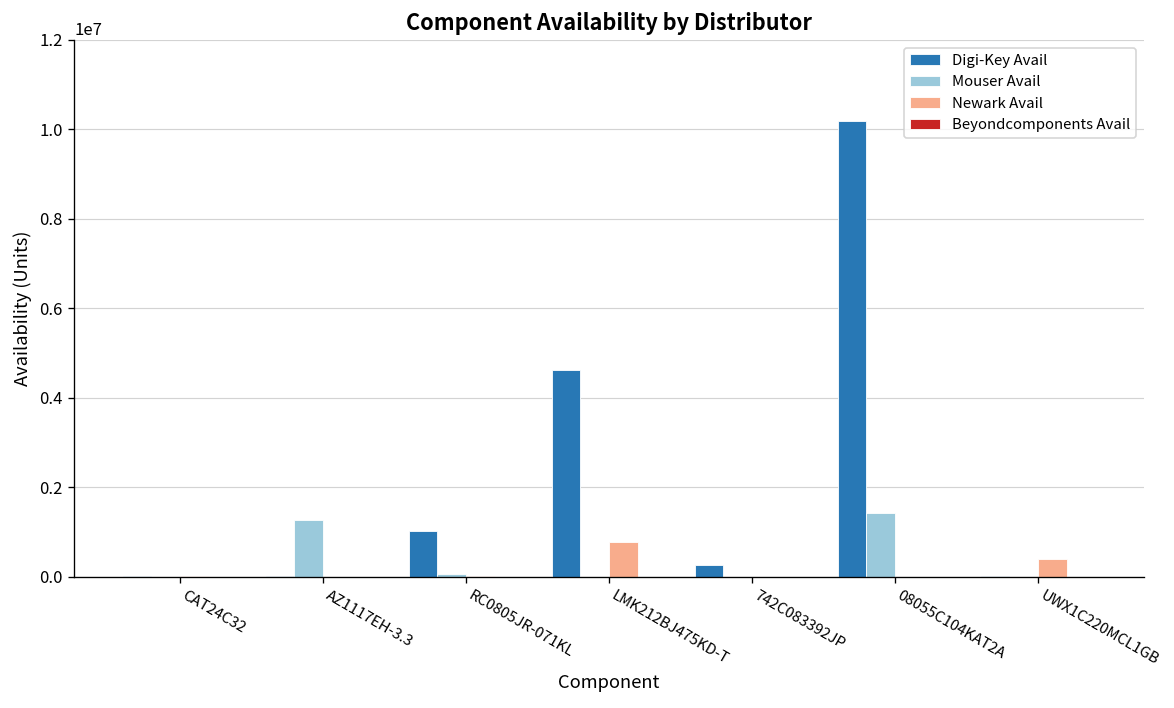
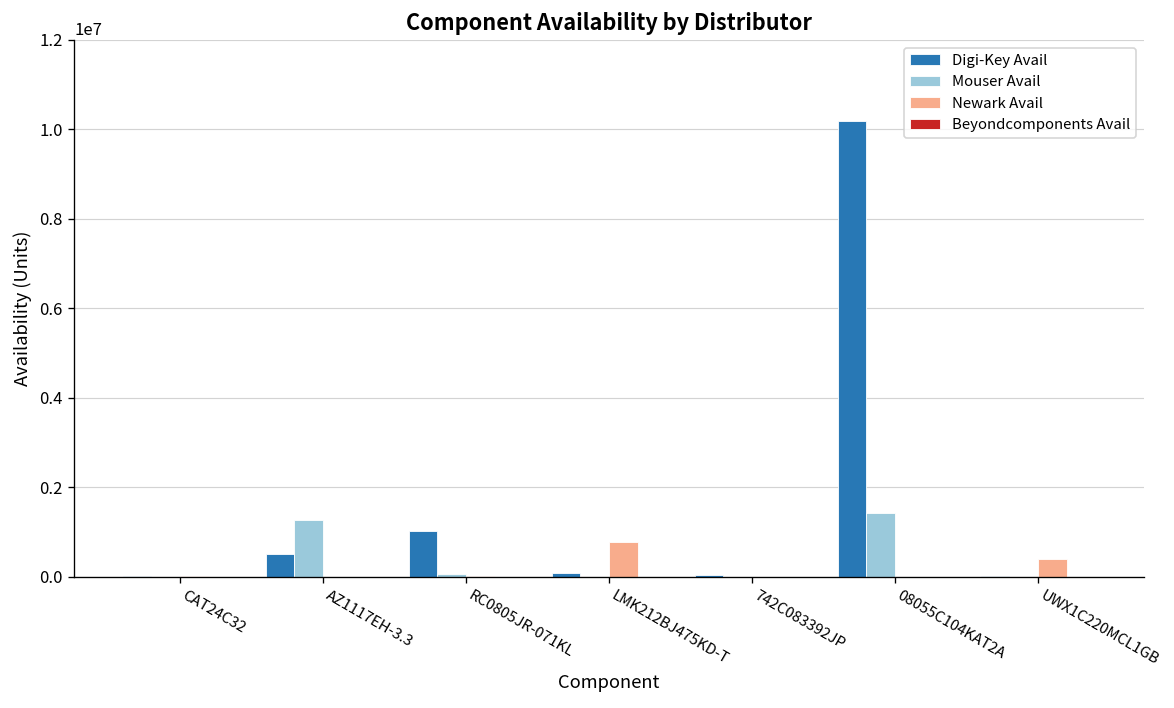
Digi-Key Avail, AZ1117EH-3.3: 0 -> 500000
Digi-Key Avail, LMK212BJ475KD-T: 4600000 -> 100000
Digi-Key Avail, 742C083392JP: 300000 -> 0
